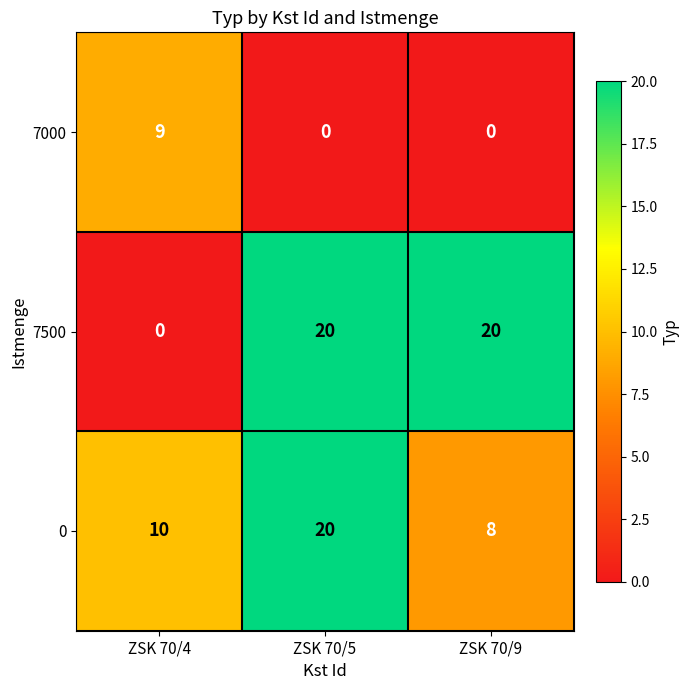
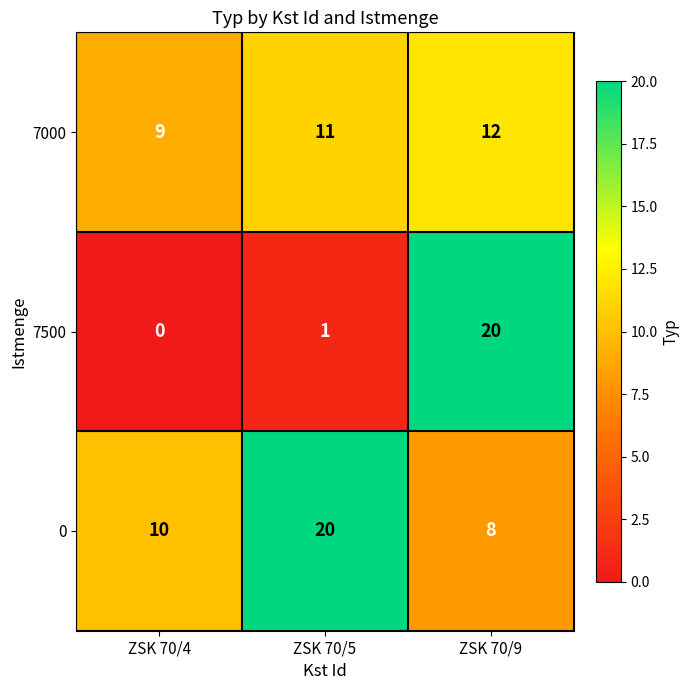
7000, ZSK 70/5: 0 -> 11
7000, ZSK 70/9: 0 -> 12
7500, ZSK 70/5: 20 -> 1
